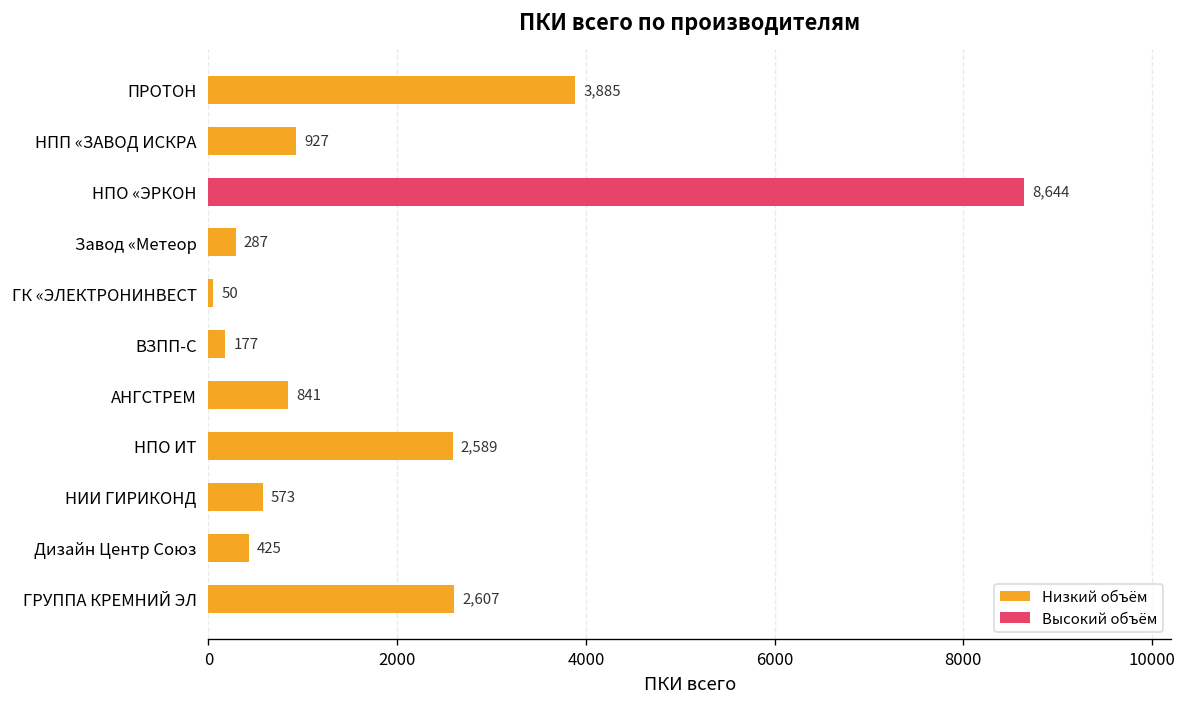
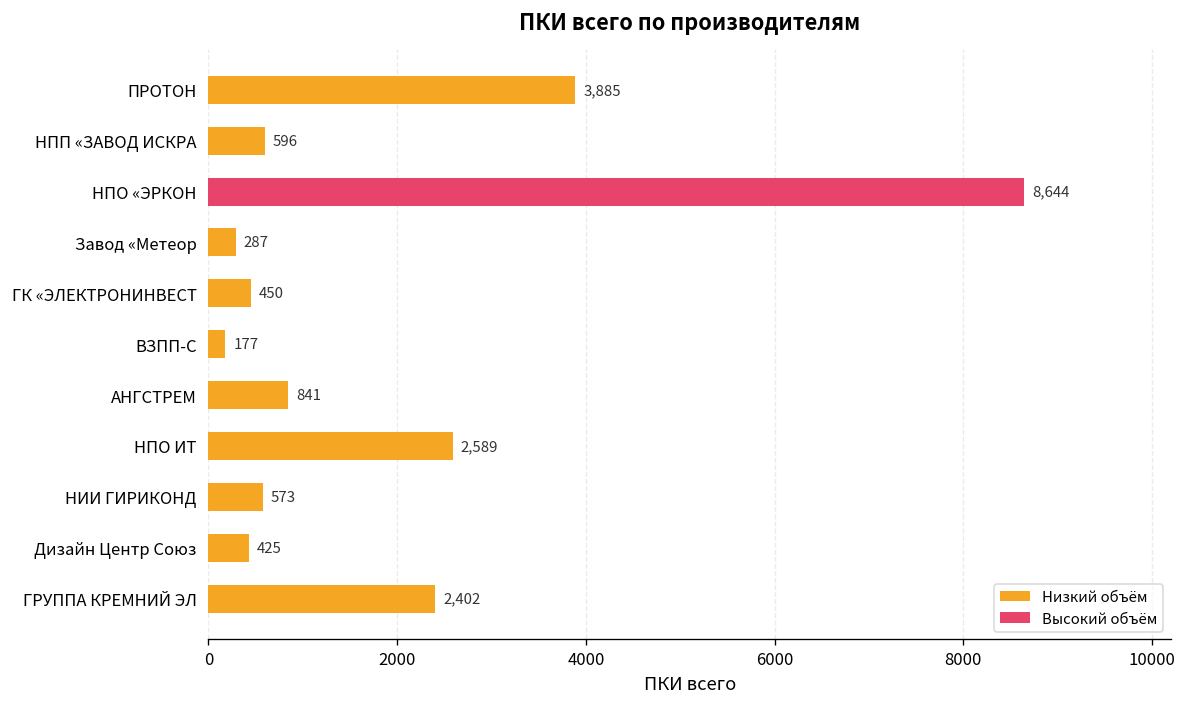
НПП «ЗАВОД ИСКРА: 927 -> 596
ГК «ЭЛЕКТРОНИНВЕСТ: 50 -> 450
ГРУППА КРЕМНИЙ ЭЛ: 2,607 -> 2,402
